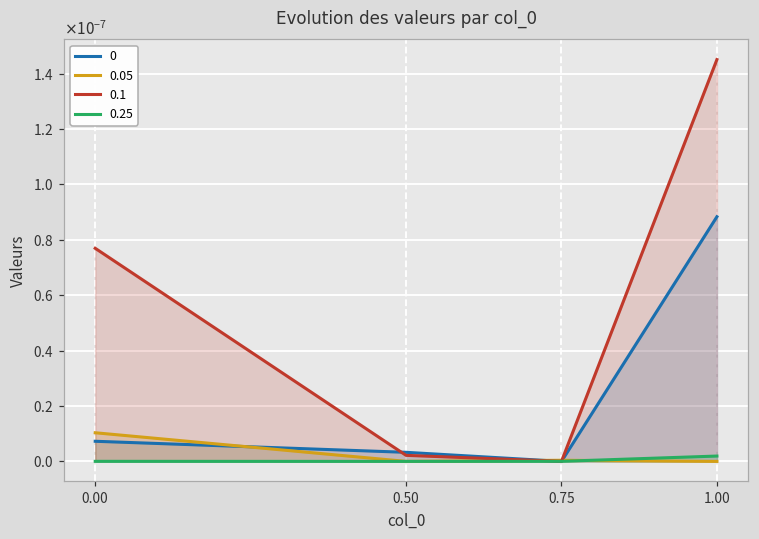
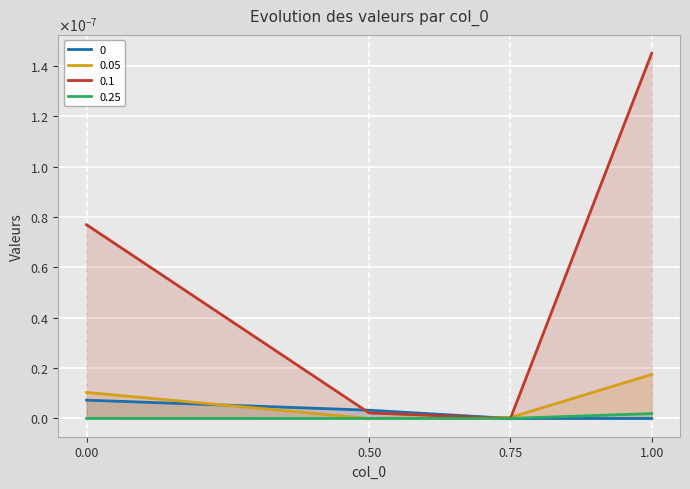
0, 1.00: 0.0000001 -> 0.0000000
0.05, 1.00: 0.00000000 -> 0.00000002
